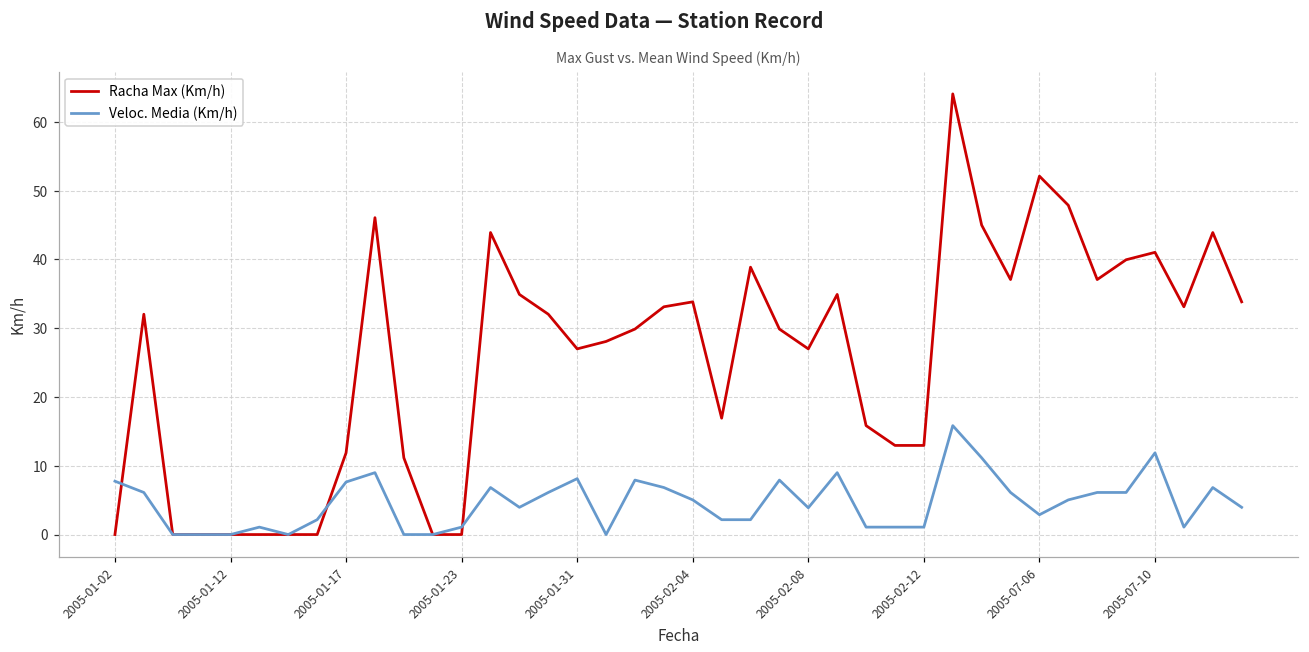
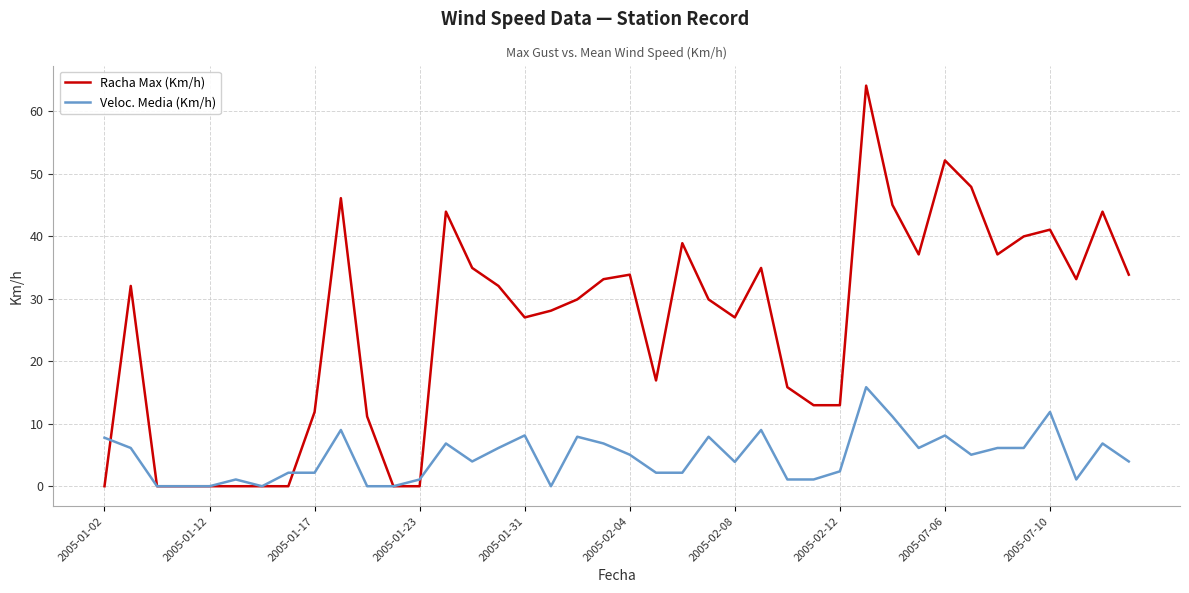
Veloc. Media (Km/h), 2005-01-17: 8 -> 2
Veloc. Media (Km/h), 2005-02-12: 1 -> 2
Veloc. Media (Km/h), 2005-07-06: 3 -> 8
